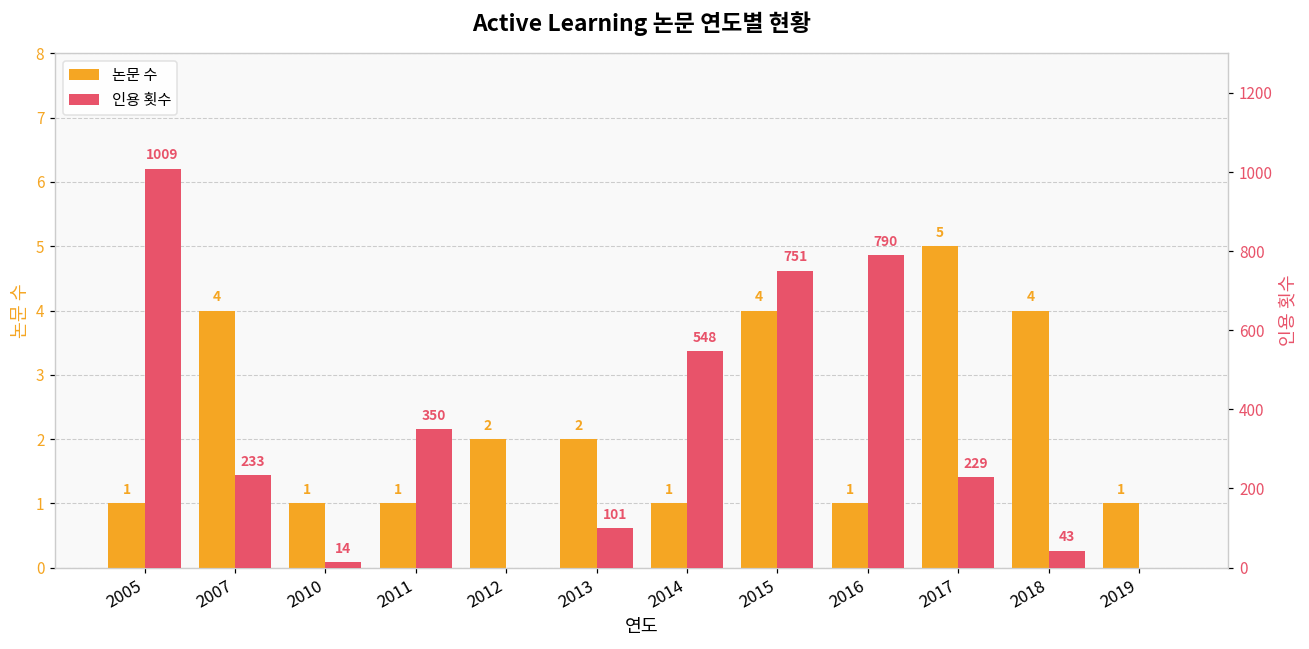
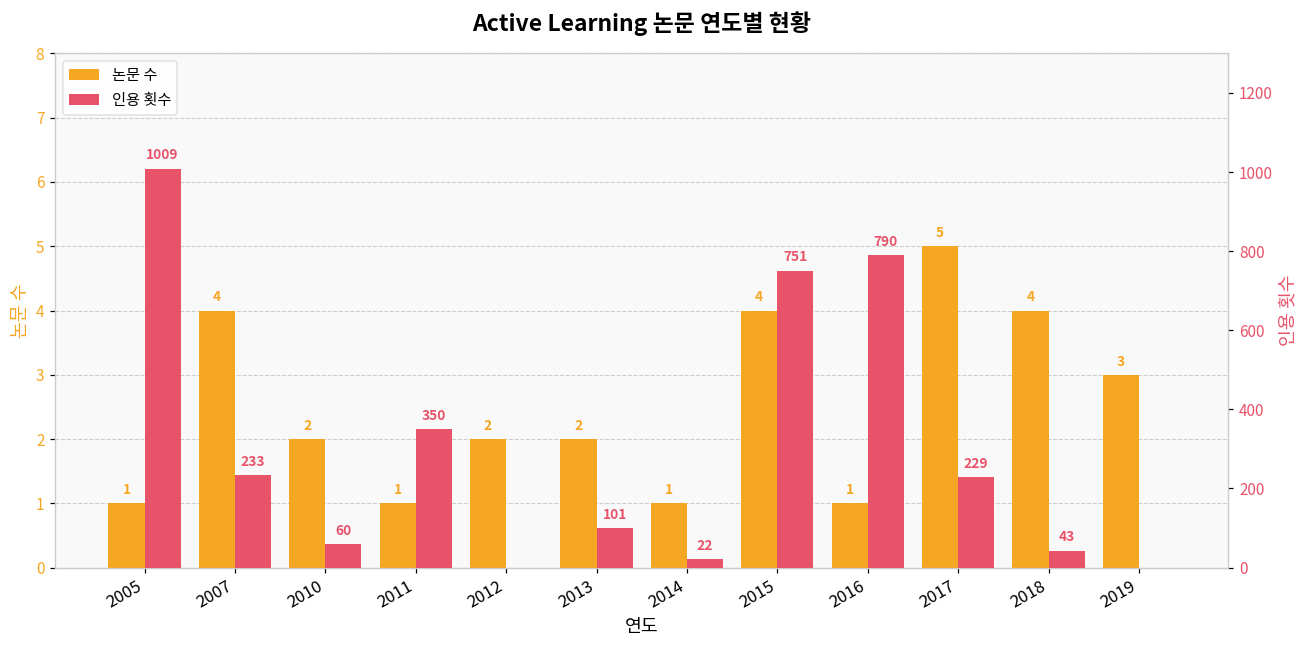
논문 수, 2010: 1 -> 2
논문 수, 2019: 1 -> 3
인용 횟수, 2010: 14 -> 60
인용 횟수, 2014: 548 -> 22
